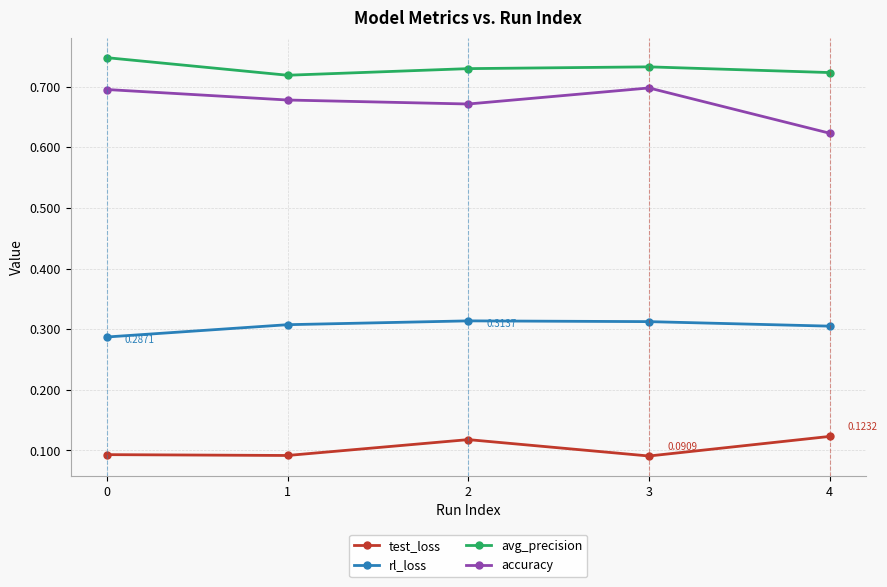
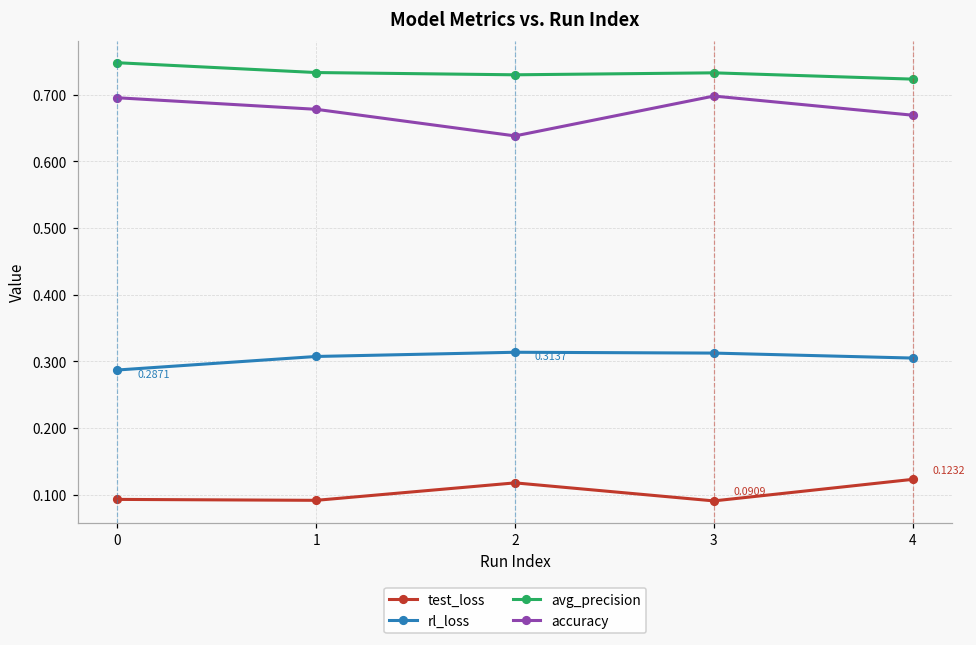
avg_precision, 1: 0.72 -> 0.73
accuracy, 2: 0.67 -> 0.64
accuracy, 4: 0.62 -> 0.67
